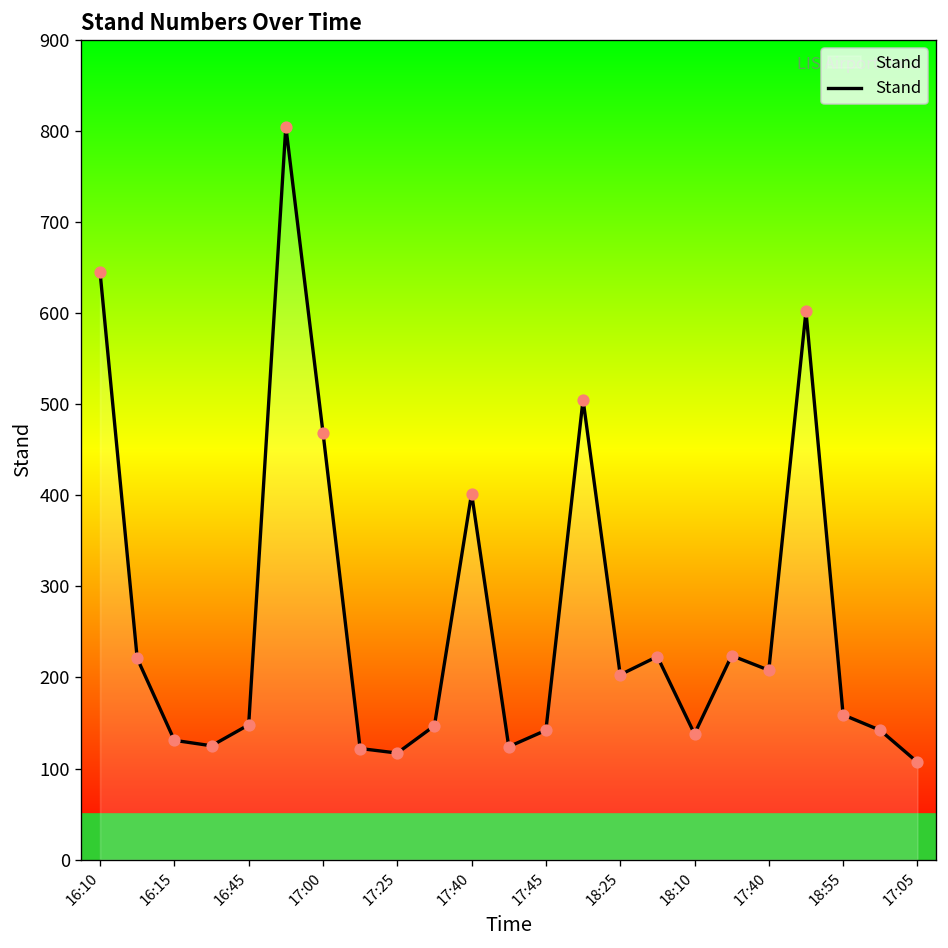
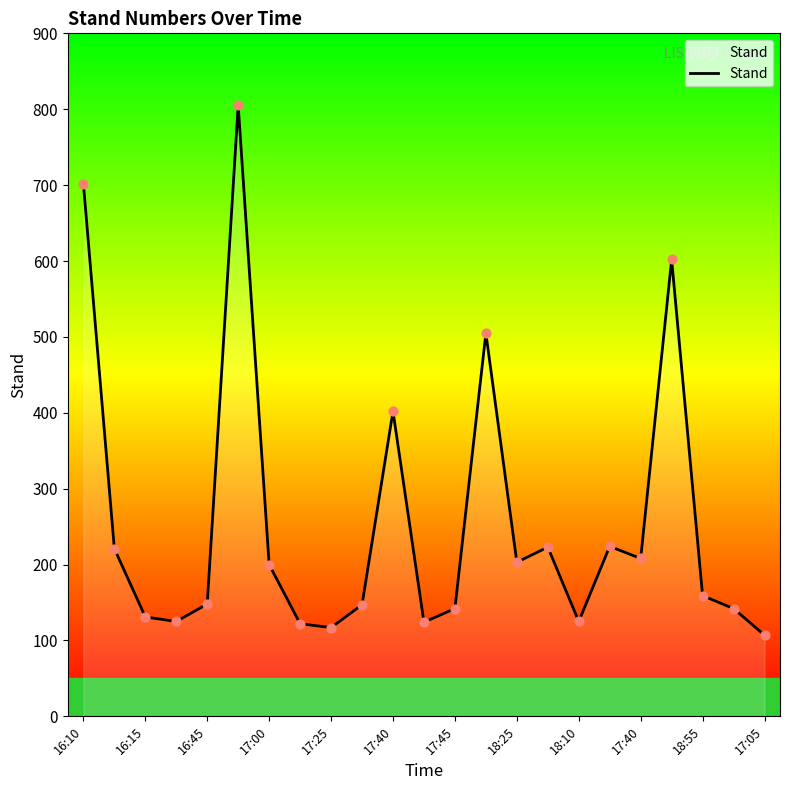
16:10: 650 -> 700
17:00: 470 -> 200
18:10: 140 -> 130
